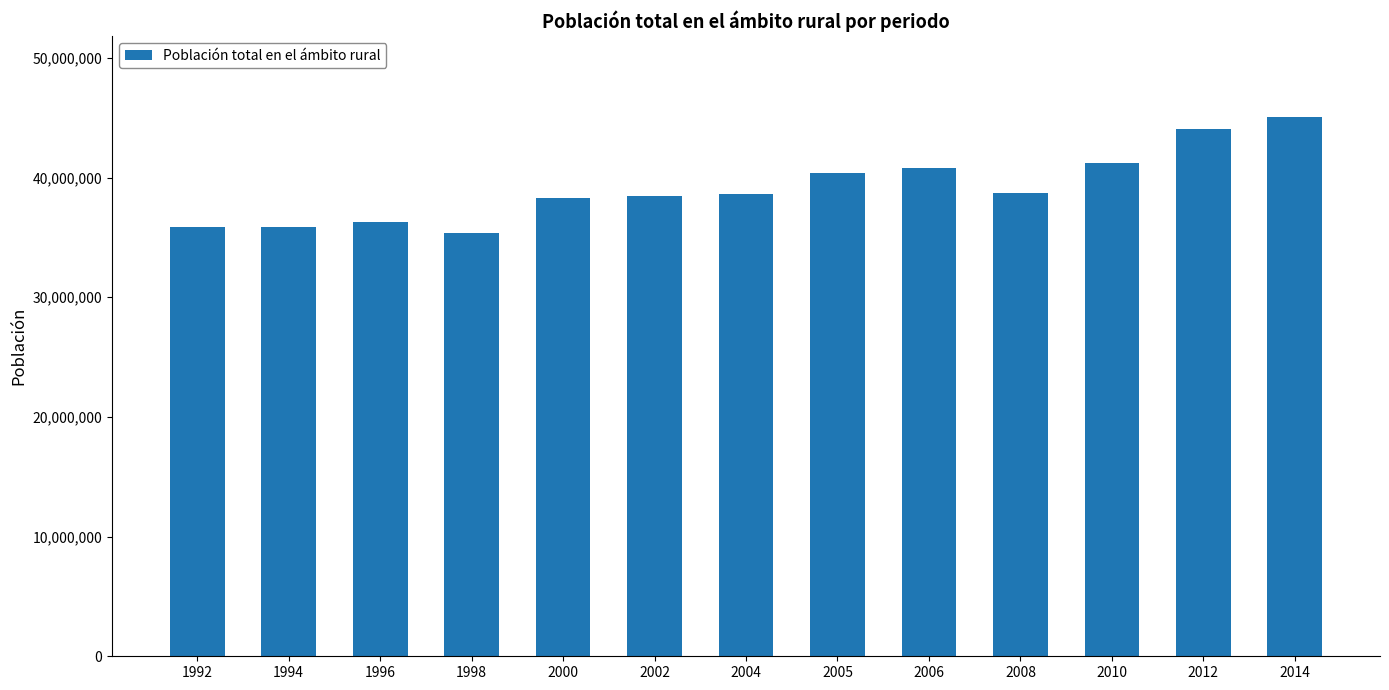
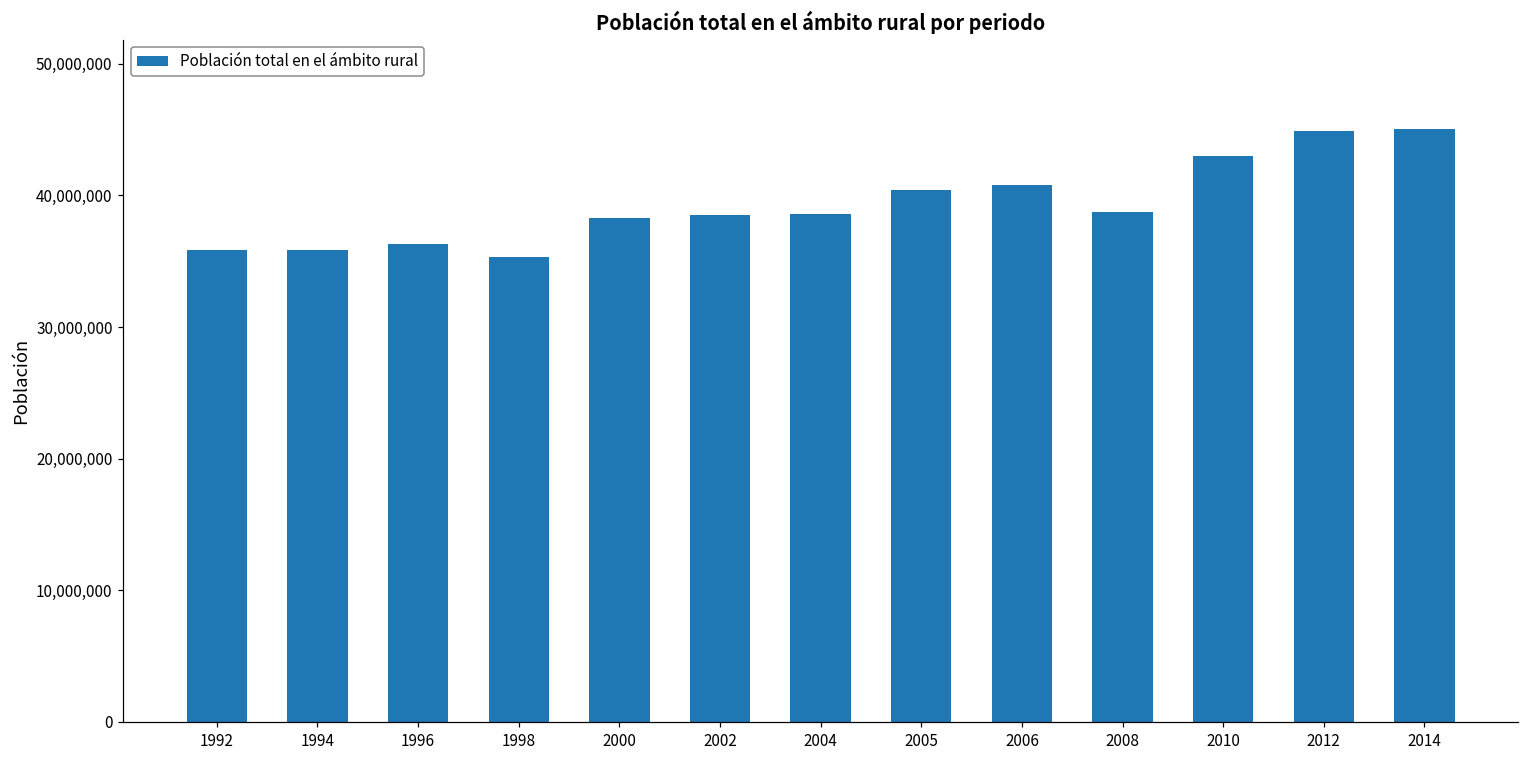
2010: 41,200,000 -> 43,000,000
2012: 44,100,000 -> 44,900,000
